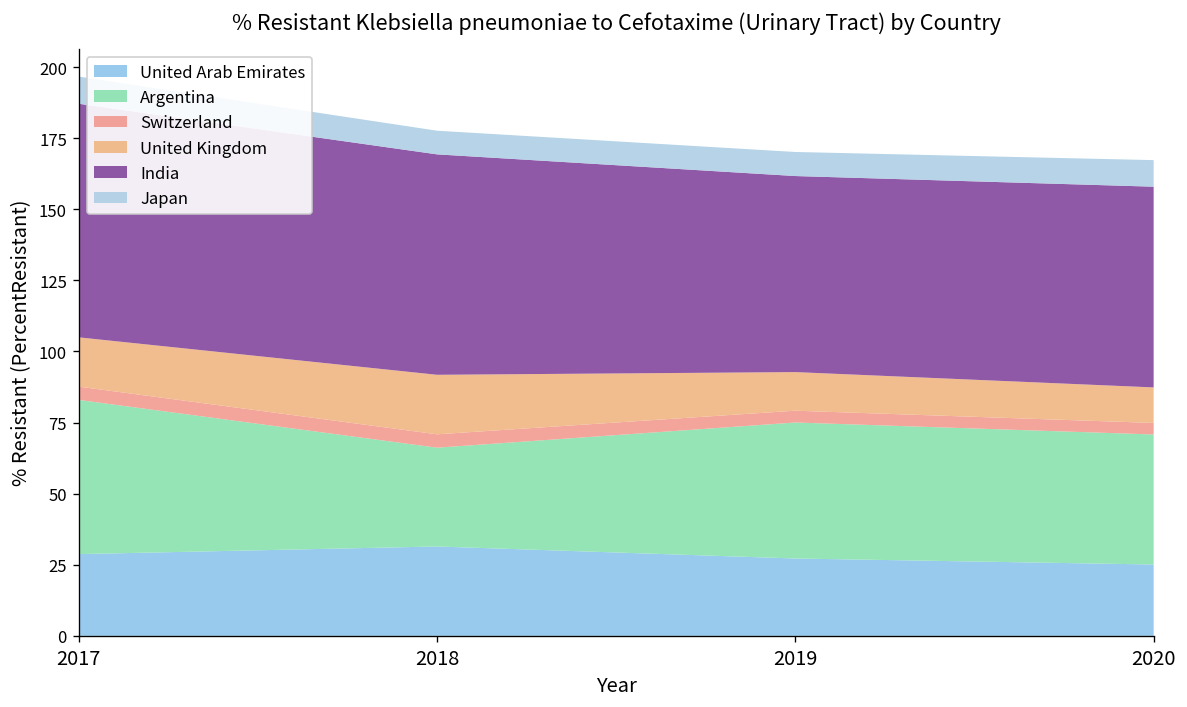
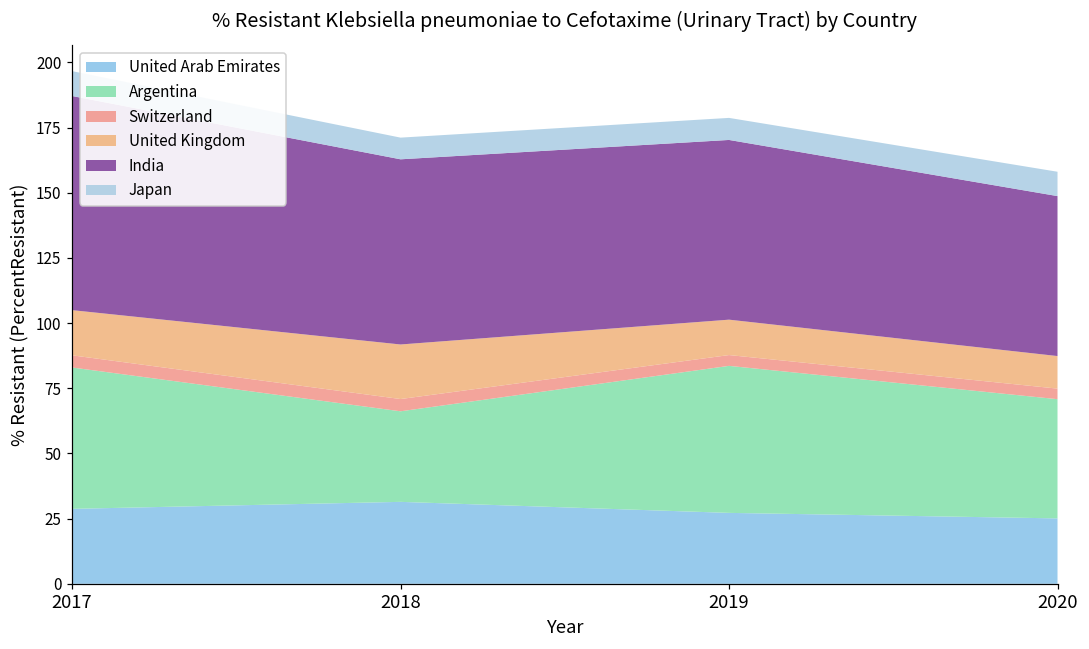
India, 2018: 78 -> 71
Argentina, 2019: 48 -> 56
India, 2020: 71 -> 61
